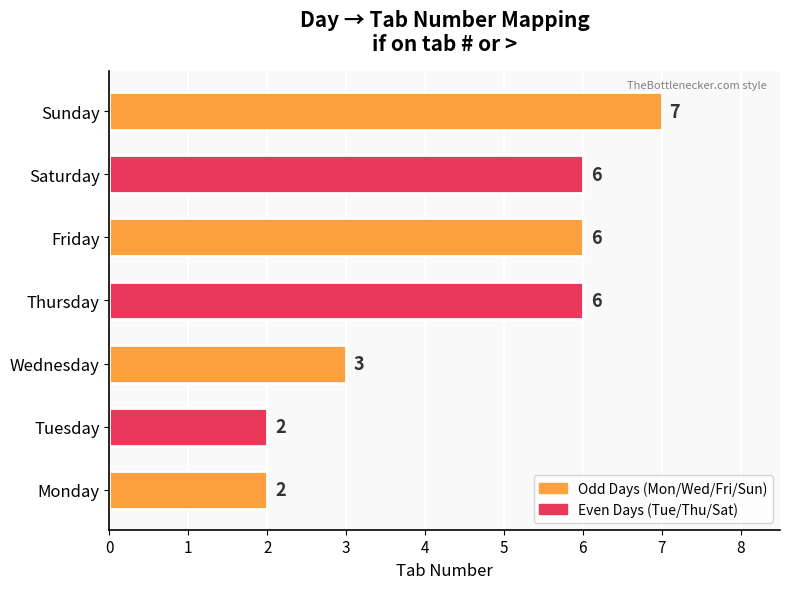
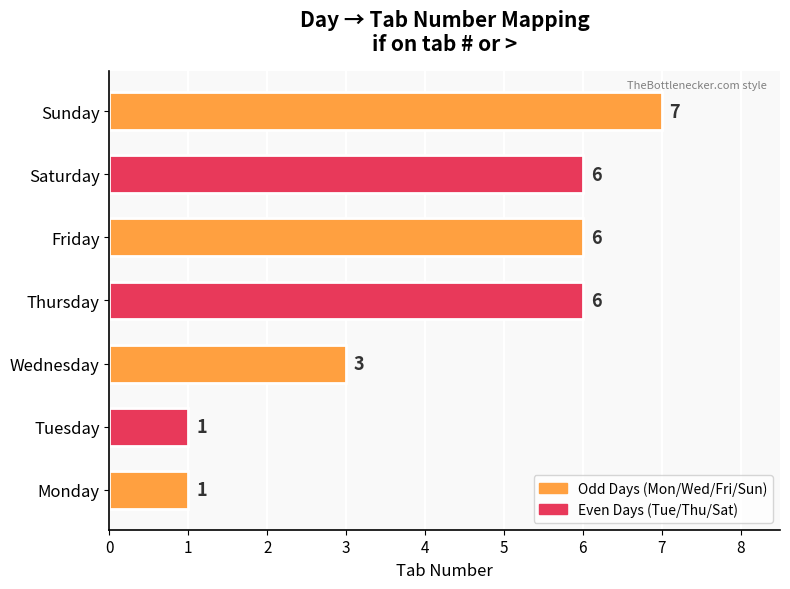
Tuesday: 2 -> 1
Monday: 2 -> 1
